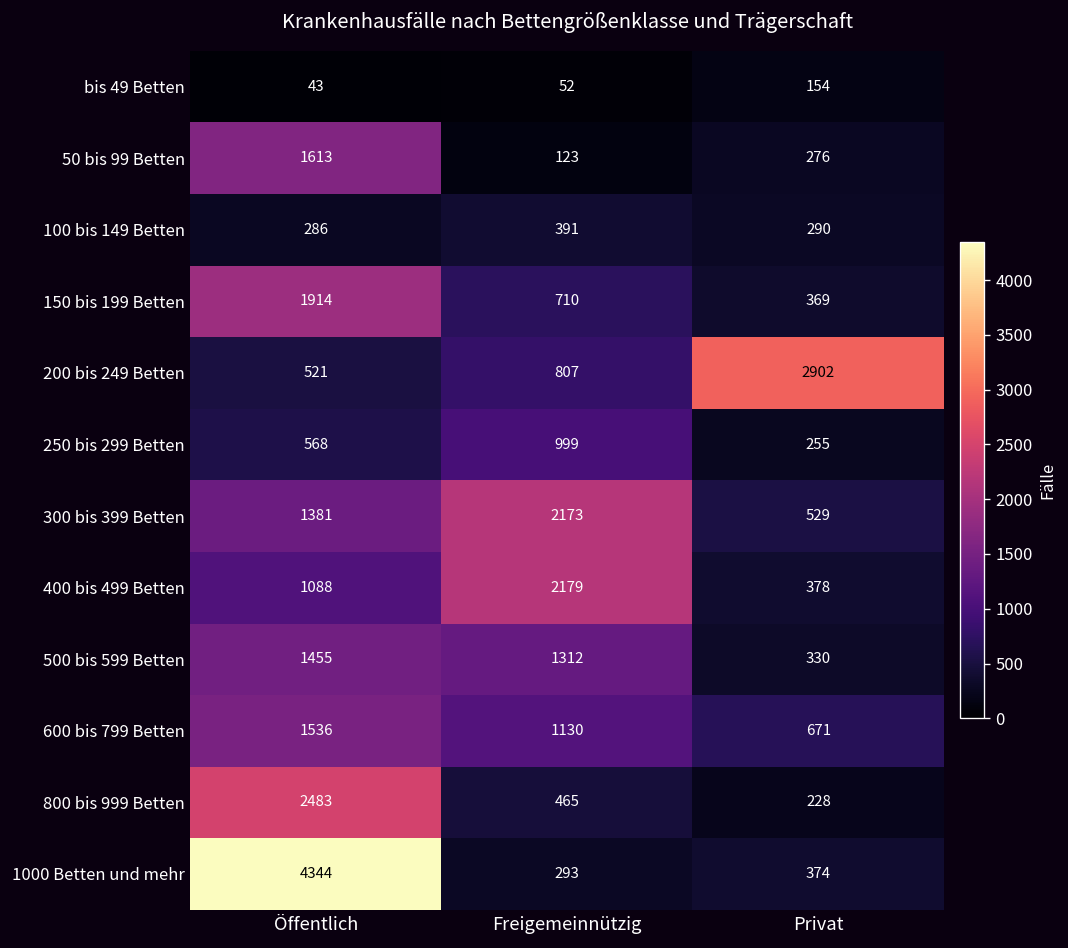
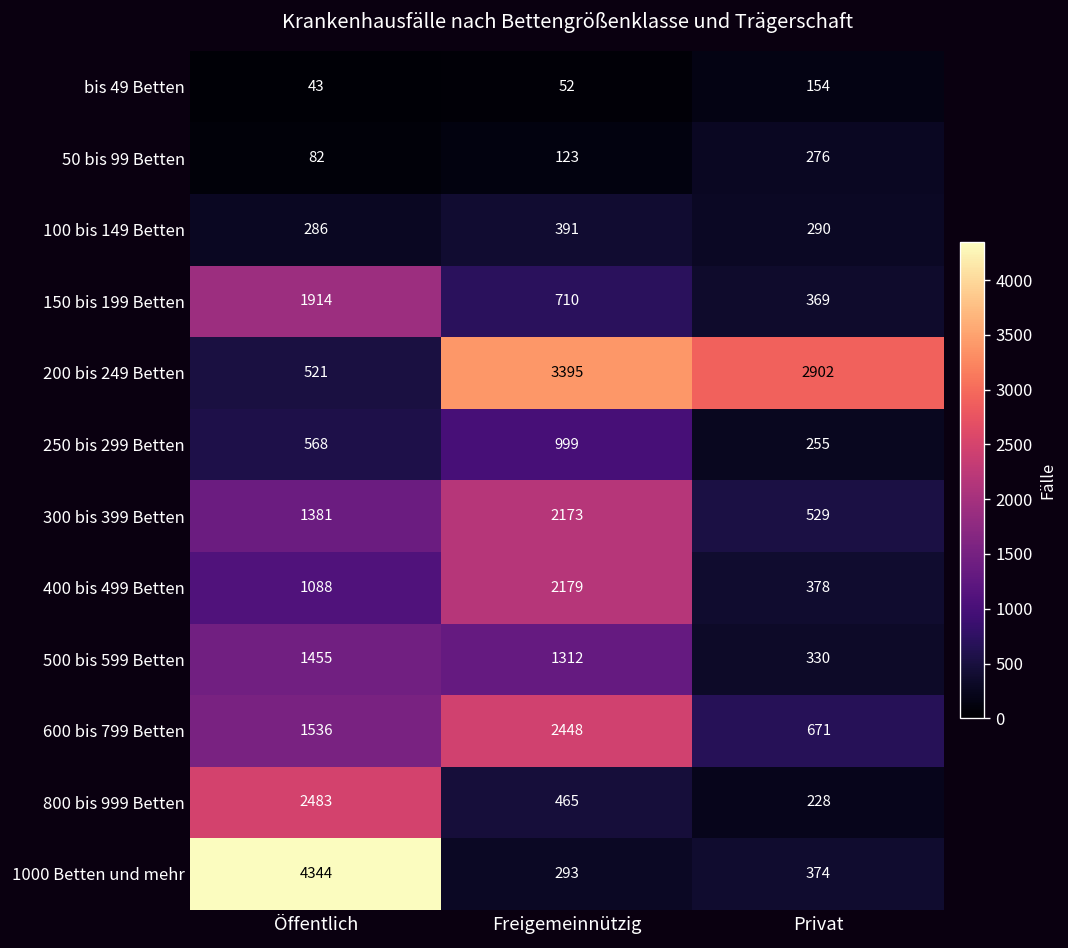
50 bis 99 Betten, Öffentlich: 1613 -> 82
200 bis 249 Betten, Freigemeinnützig: 807 -> 3395
600 bis 799 Betten, Freigemeinnützig: 1130 -> 2448
